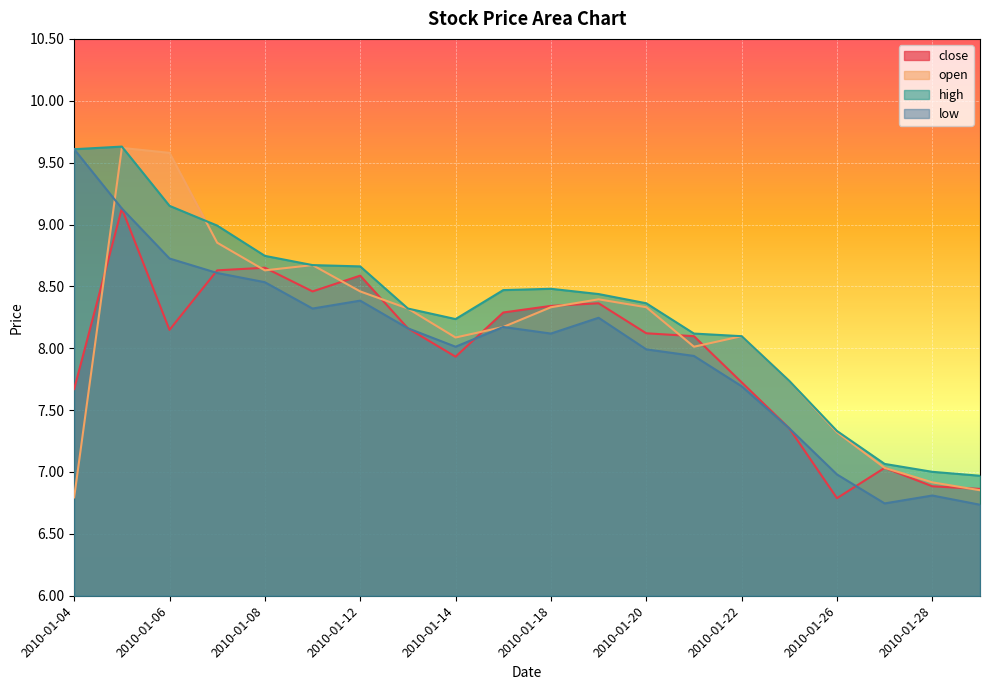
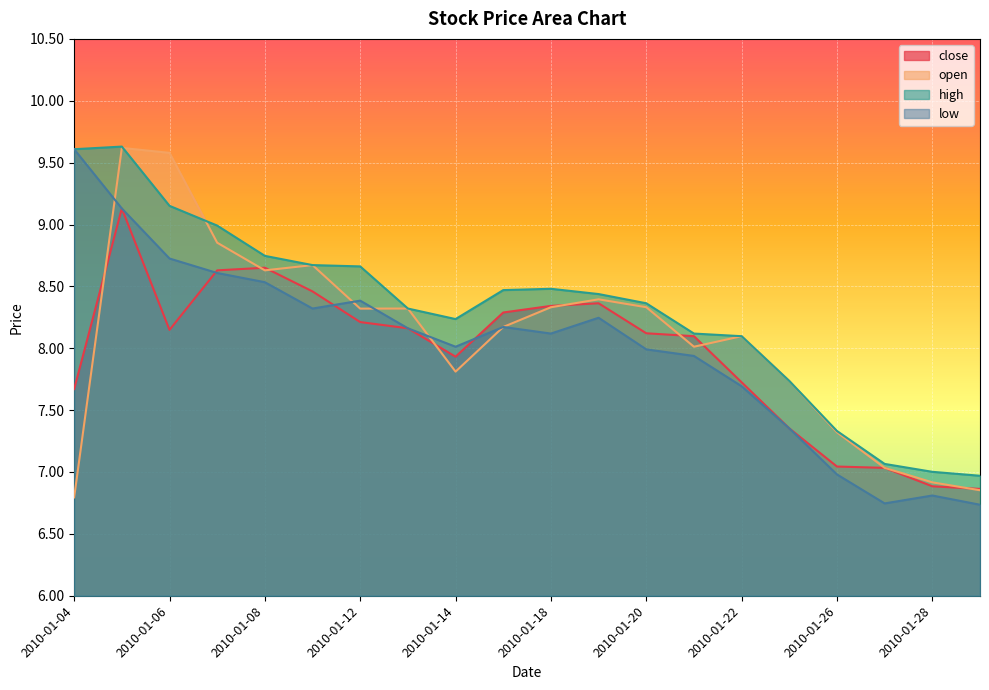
close, 2010-01-12: 8.59 -> 8.21
open, 2010-01-12: 8.46 -> 8.32
open, 2010-01-14: 8.09 -> 7.81
close, 2010-01-26: 6.79 -> 7.04
